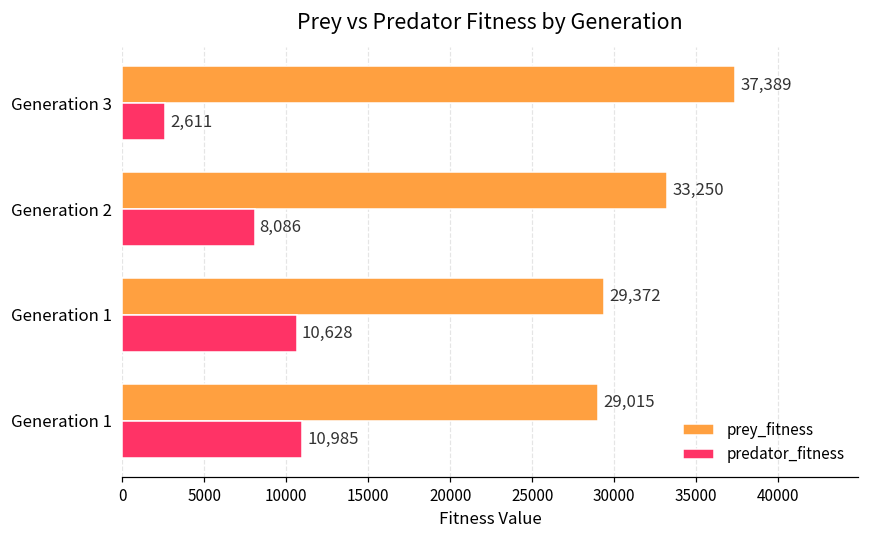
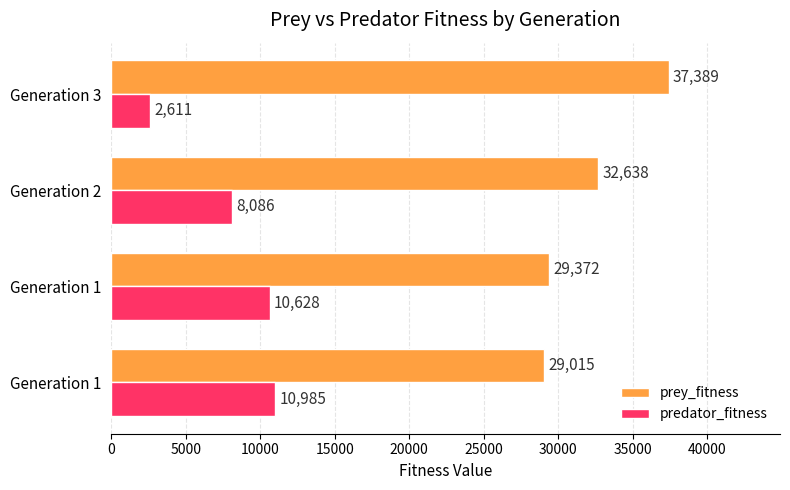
prey_fitness, Generation 2: 33,250 -> 32,638
